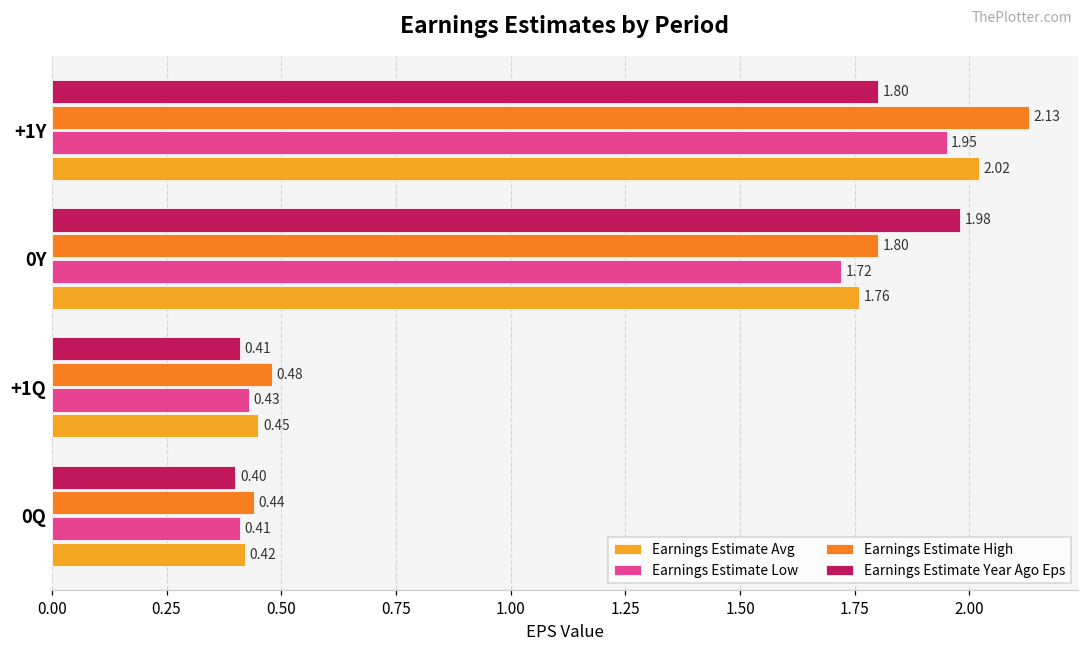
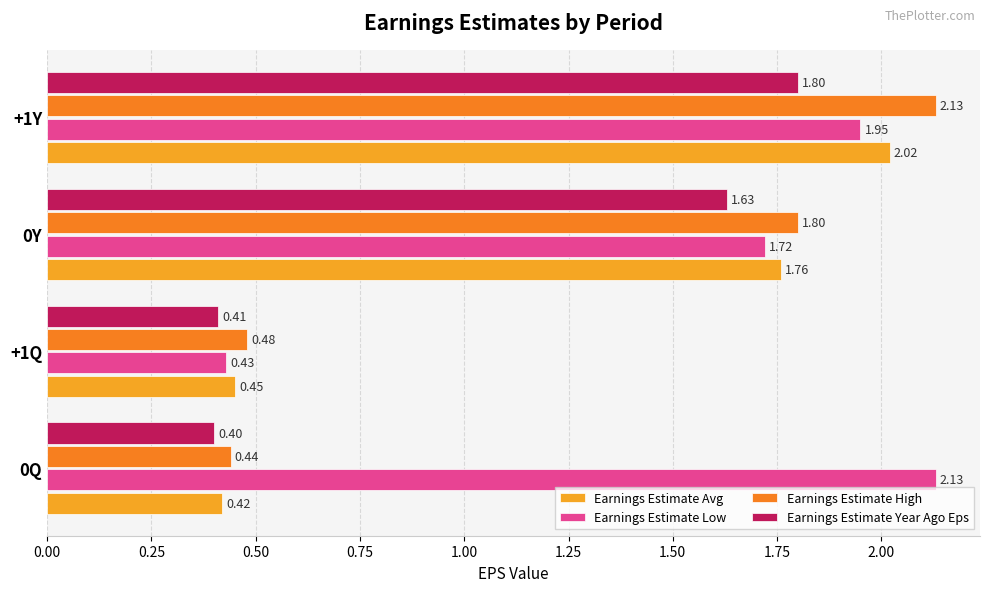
Earnings Estimate Year Ago Eps, 0Y: 1.98 -> 1.63
Earnings Estimate Low, 0Q: 0.41 -> 2.13
